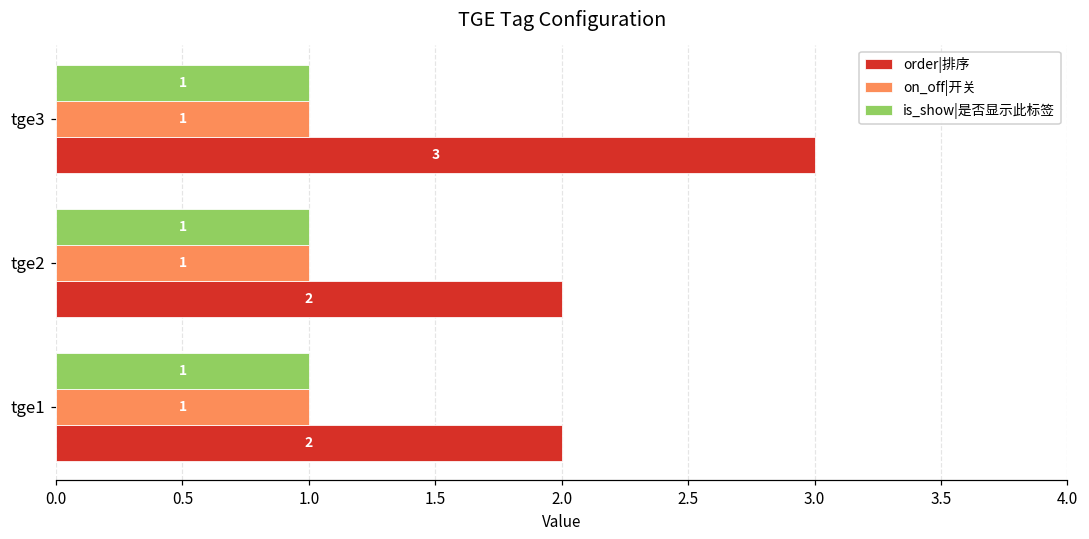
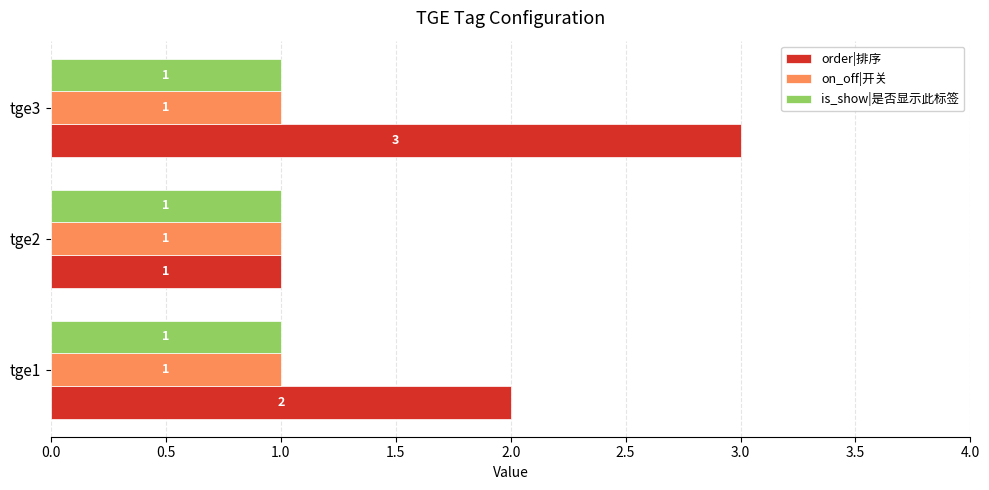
order|排序, tge2: 2 -> 1
